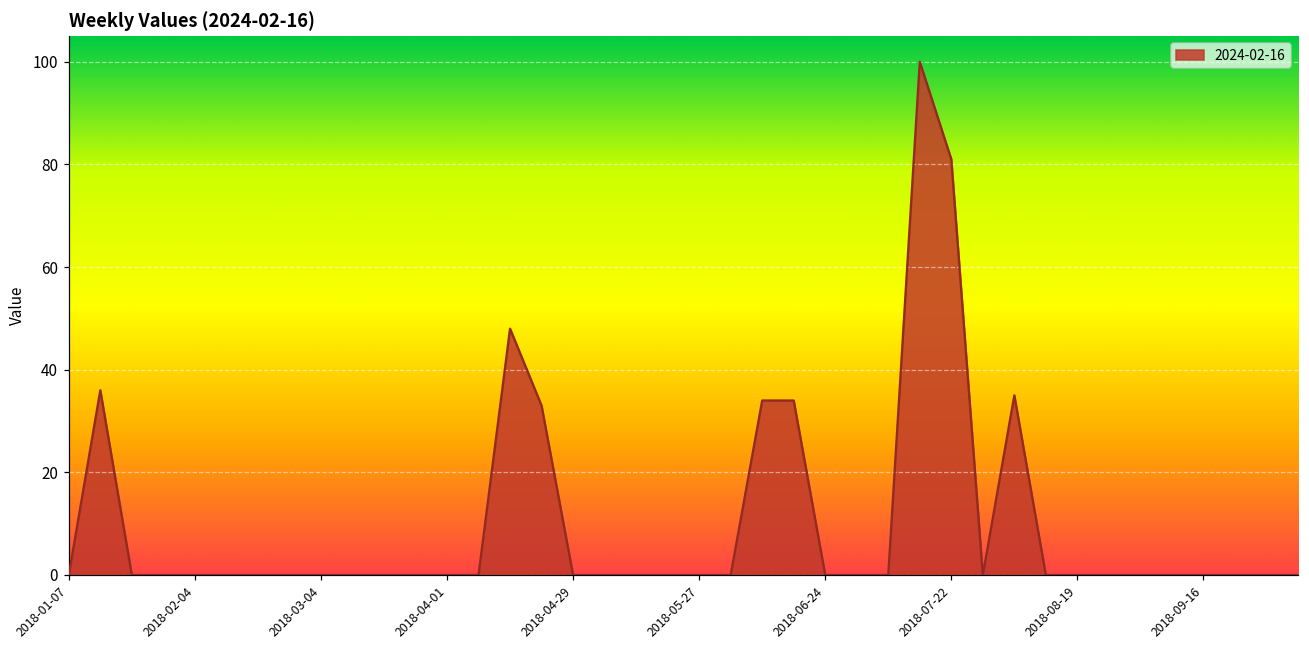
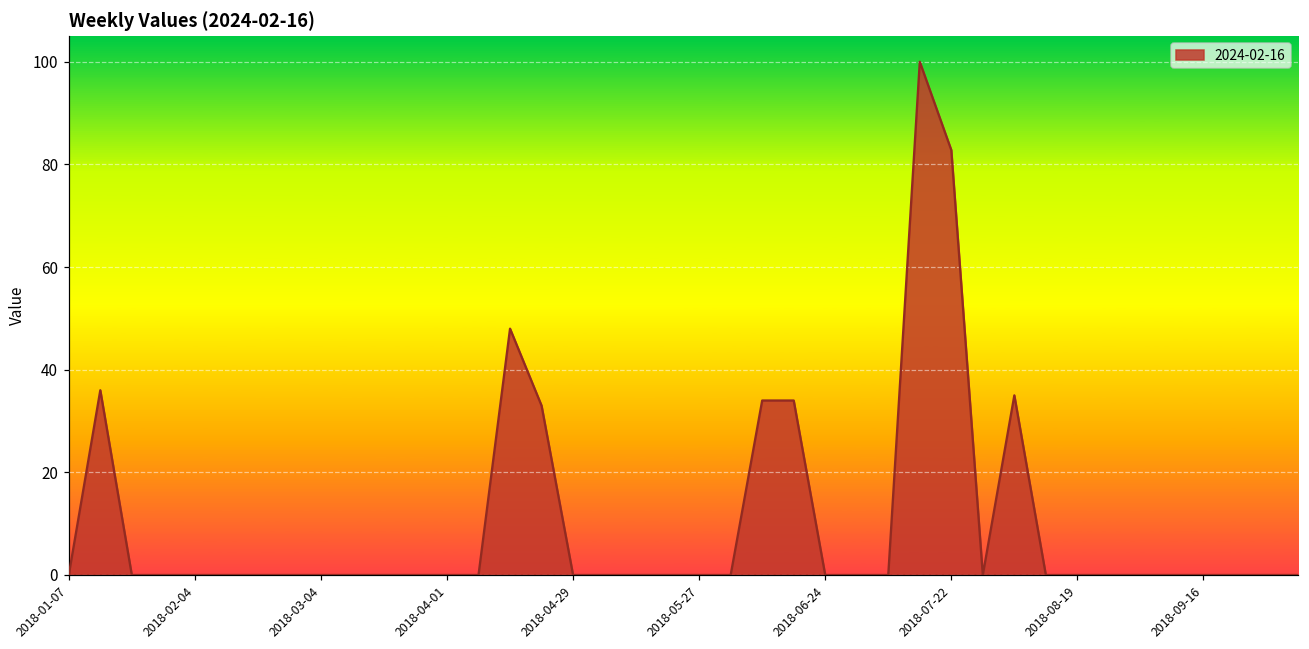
2018-07-22: 81 -> 83
